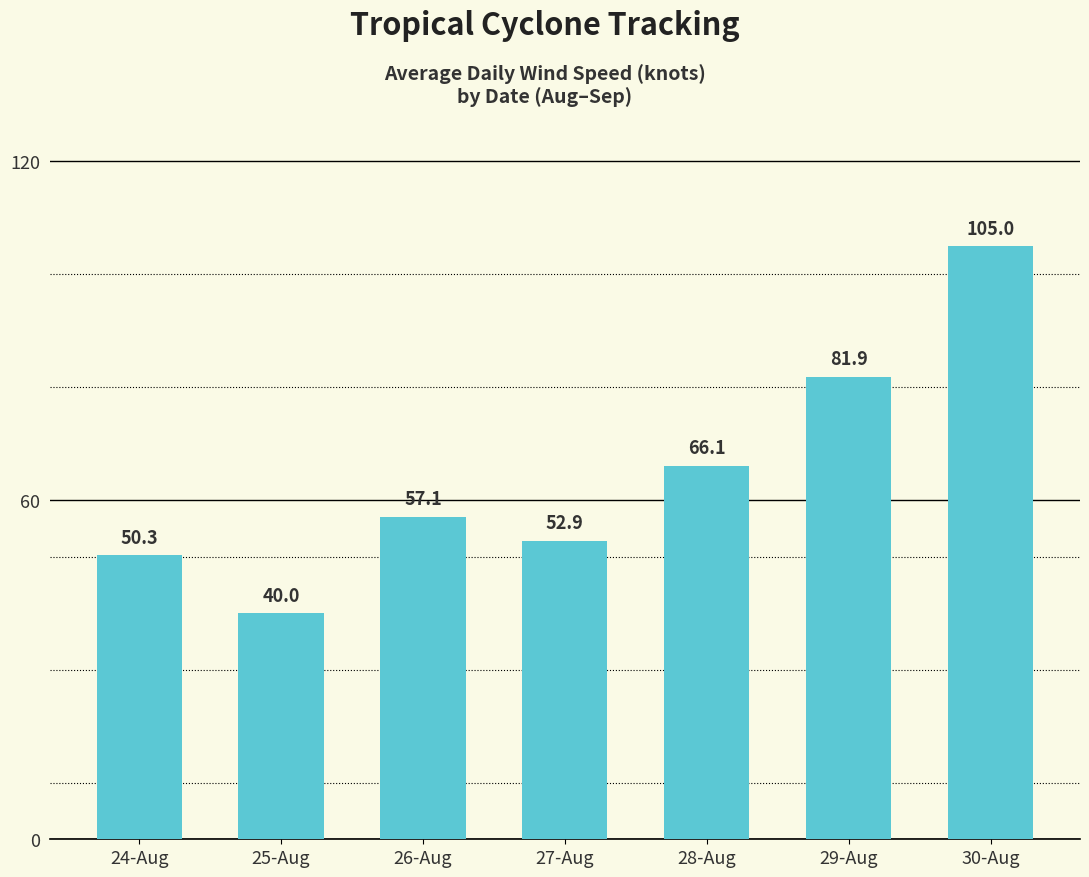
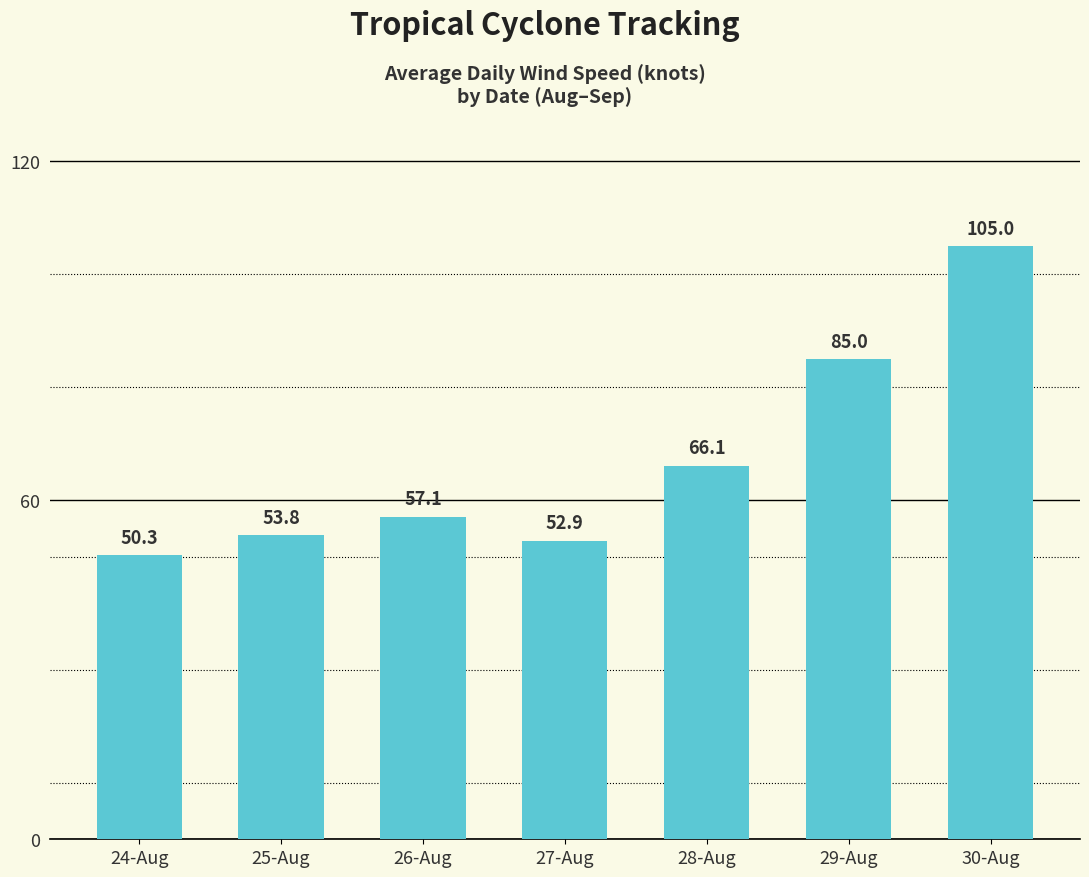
25-Aug: 40.0 -> 53.8
29-Aug: 81.9 -> 85.0
